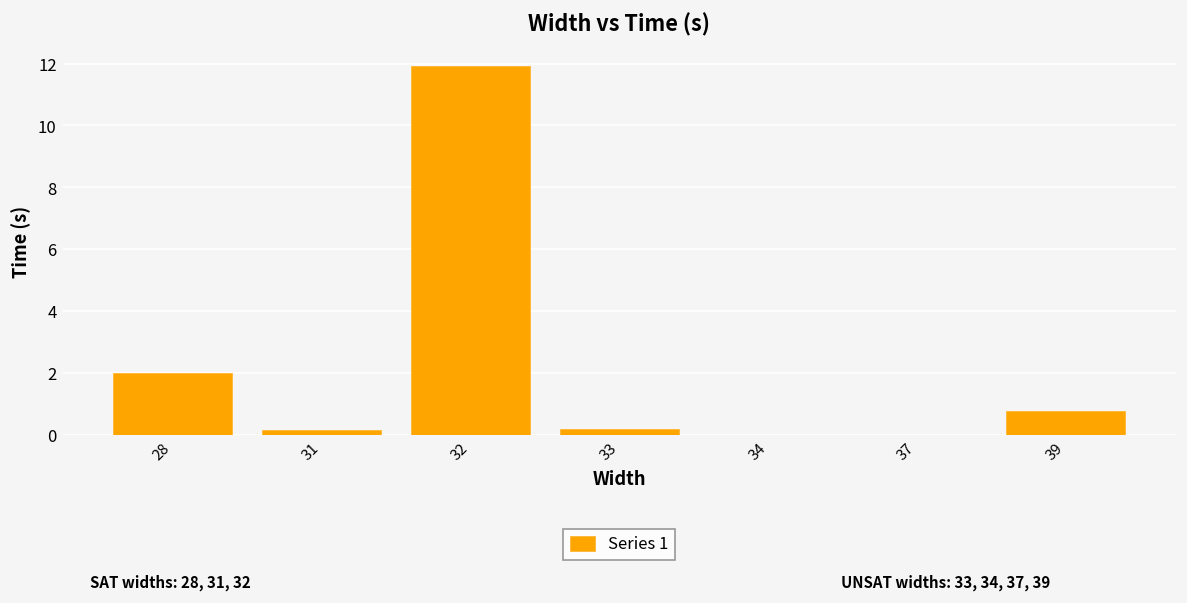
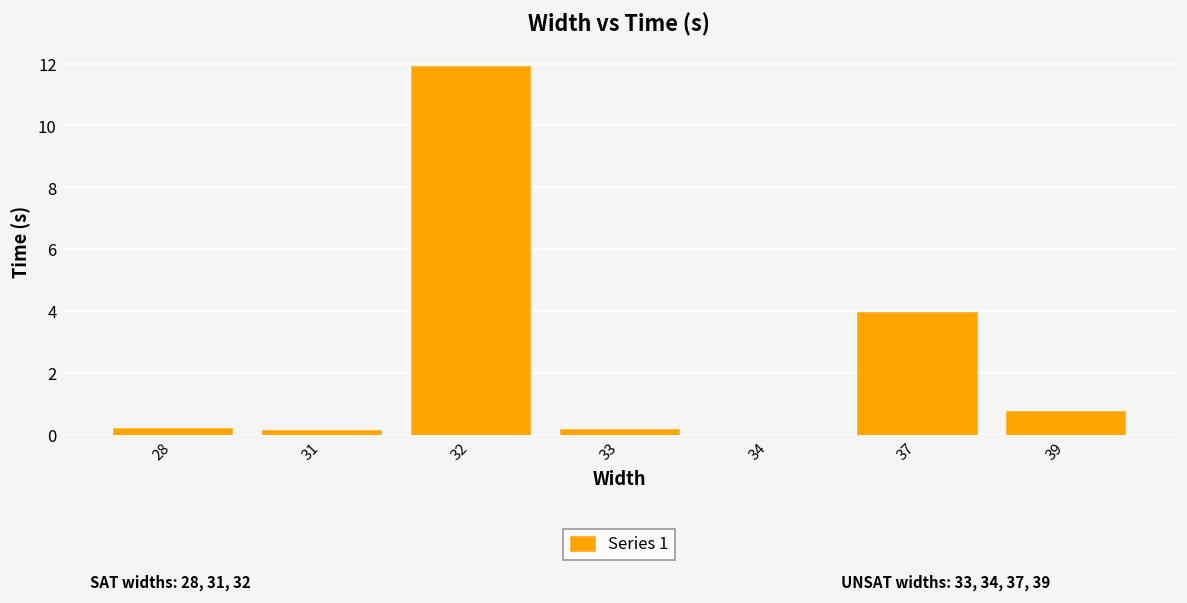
28: 2.0 -> 0.2
37: 0.0 -> 4.0
